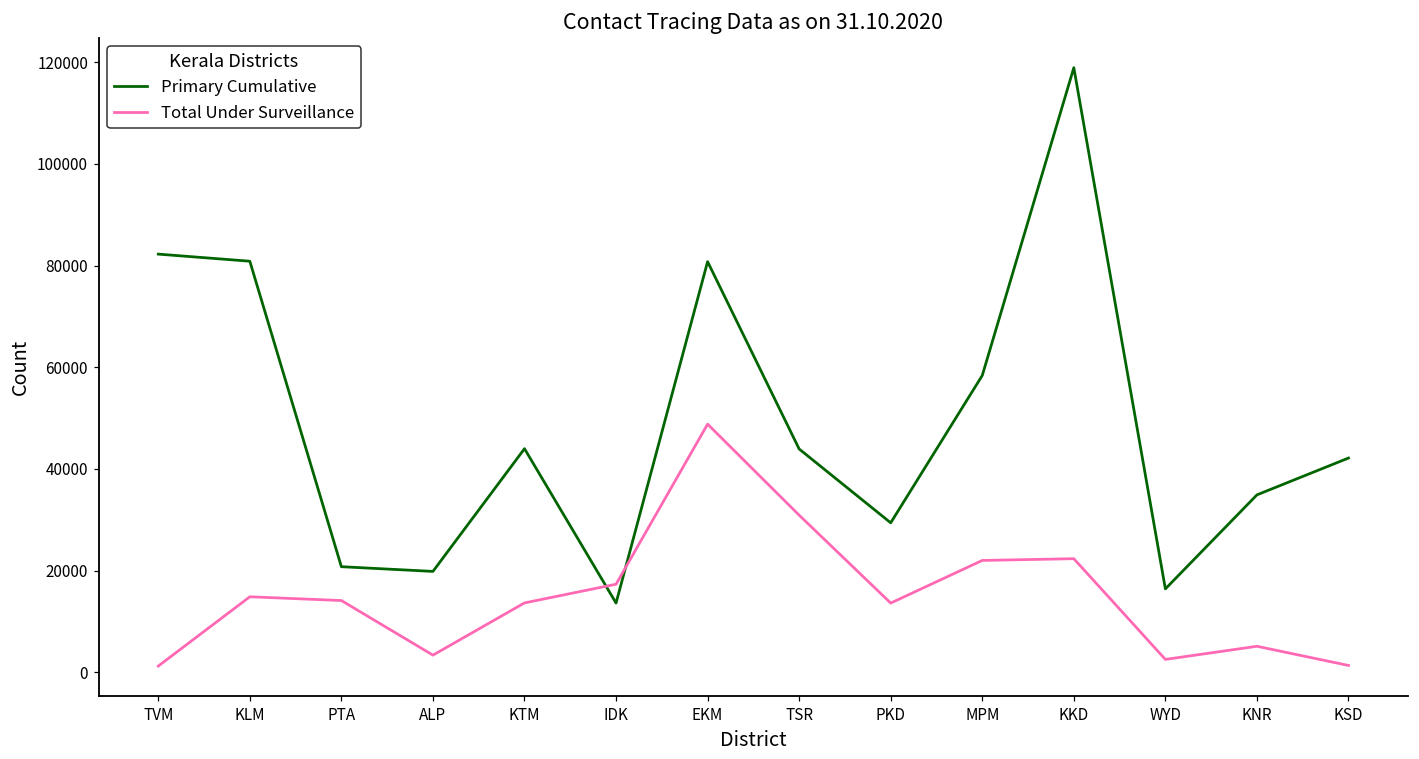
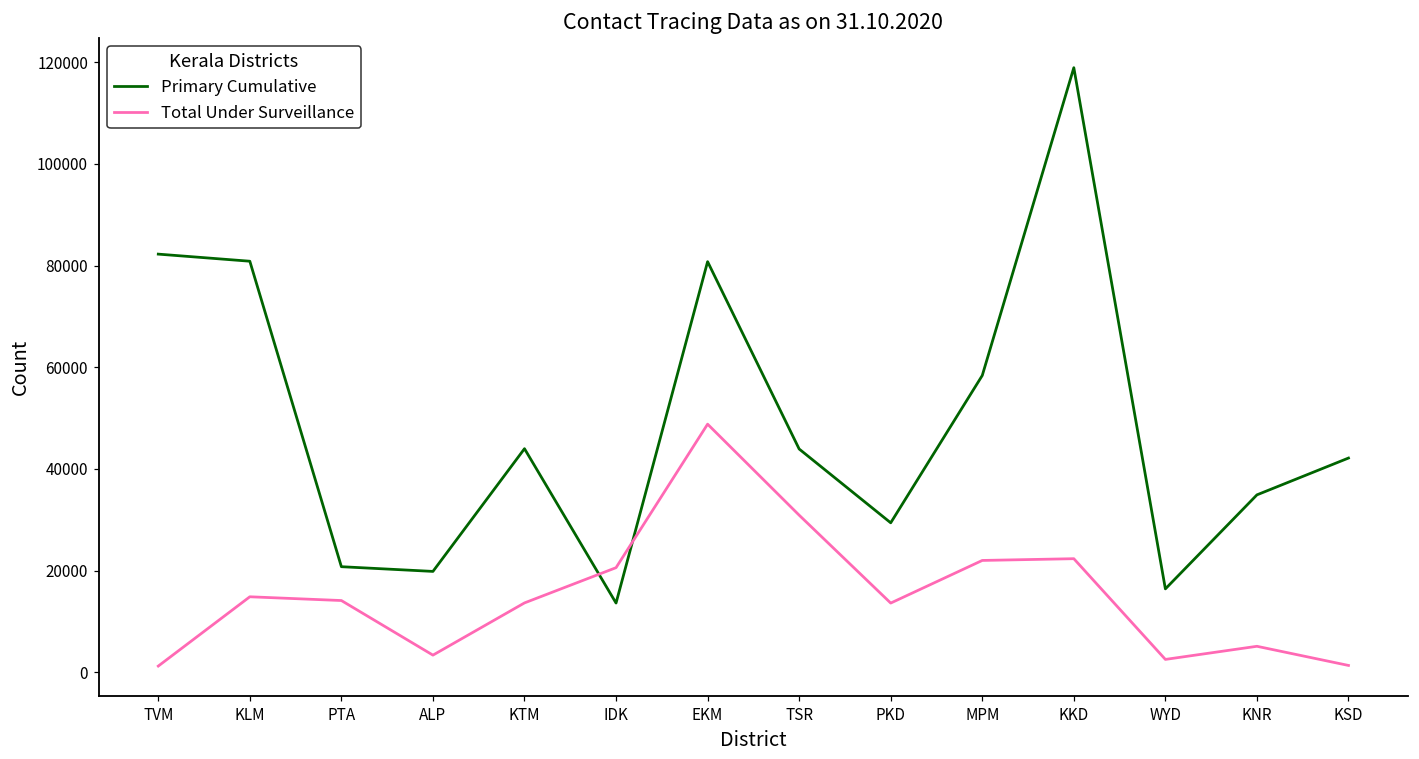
Total Under Surveillance, IDK: 17000 -> 21000
